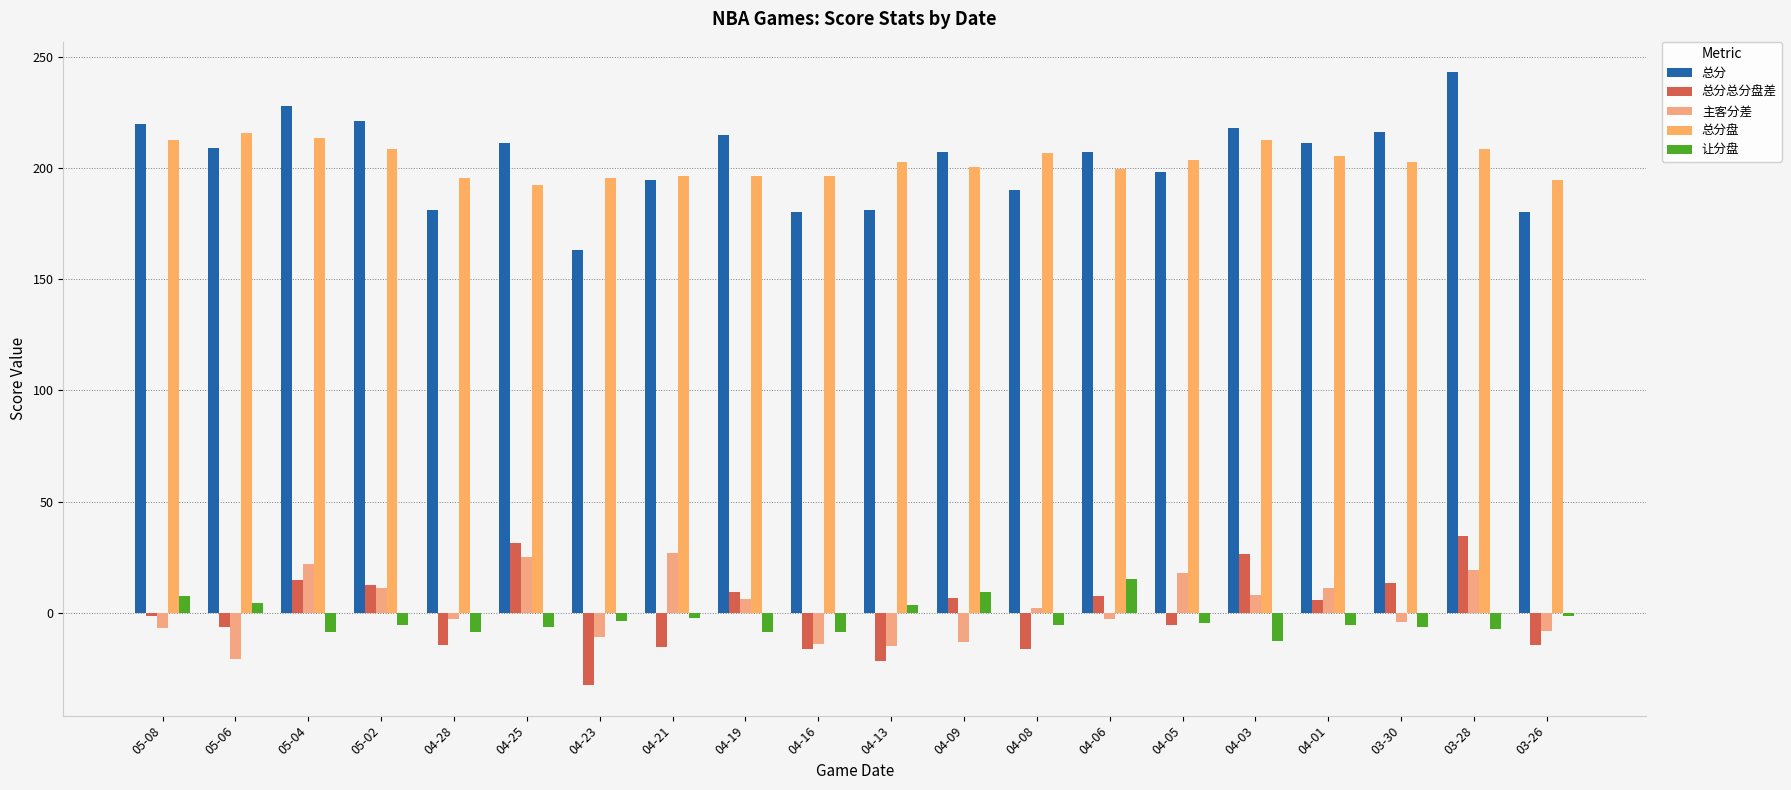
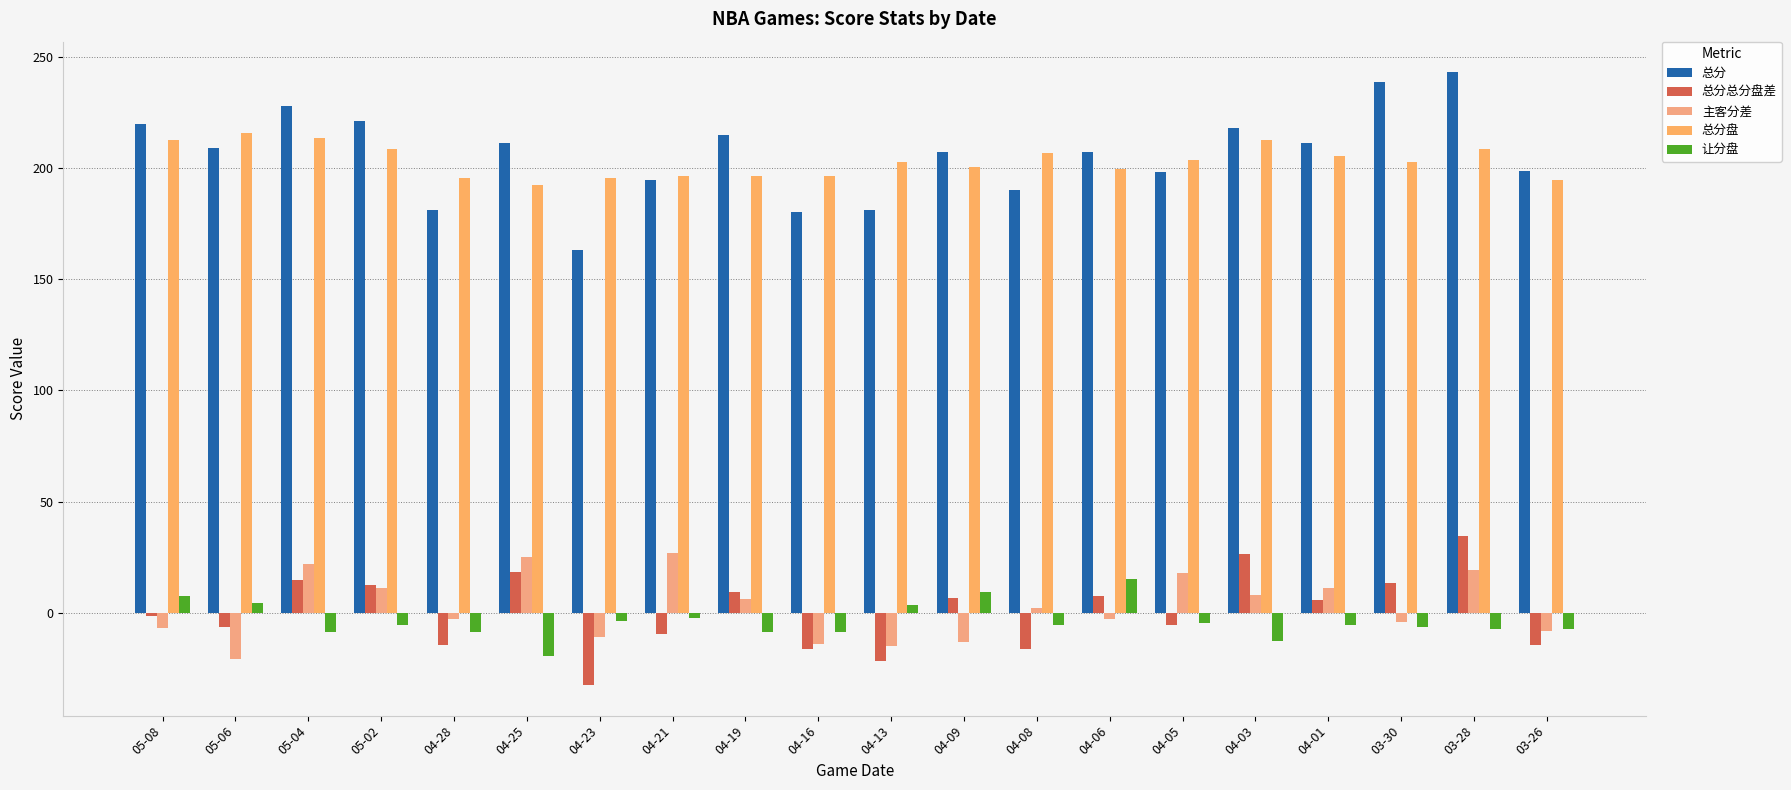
总分总分盘差, 04-25: 31 -> 19
让分盘, 04-25: -7 -> -20
总分总分盘差, 04-21: -16 -> -10
总分, 03-30: 216 -> 239
总分, 03-26: 180 -> 199
让分盘, 03-26: -2 -> -7
